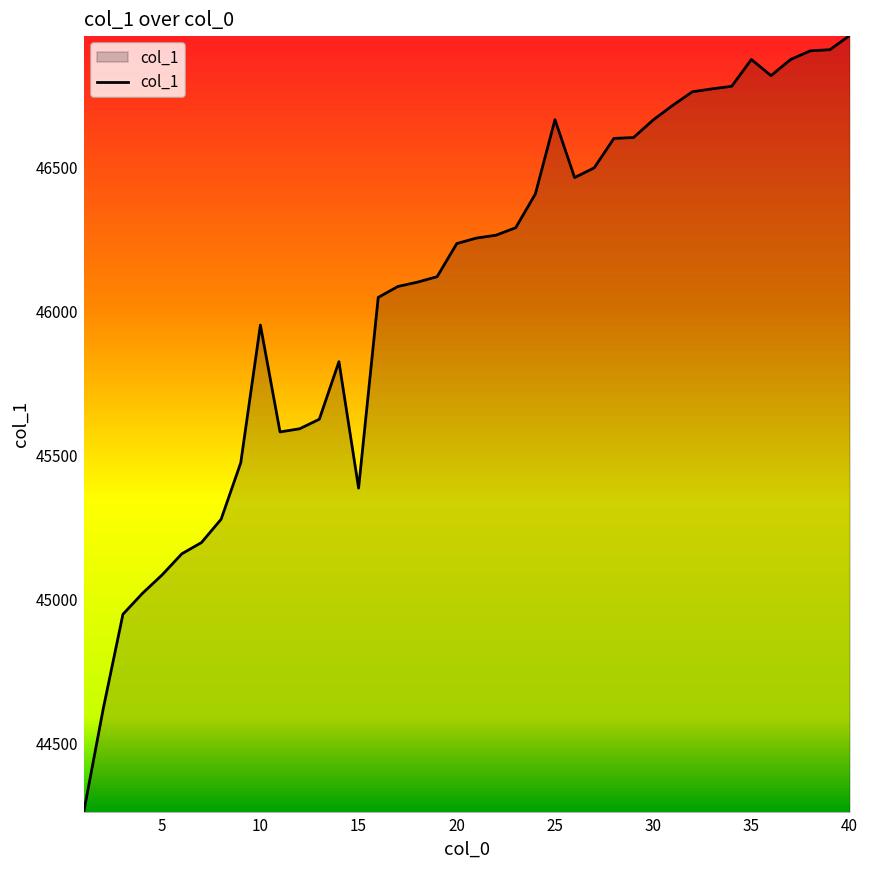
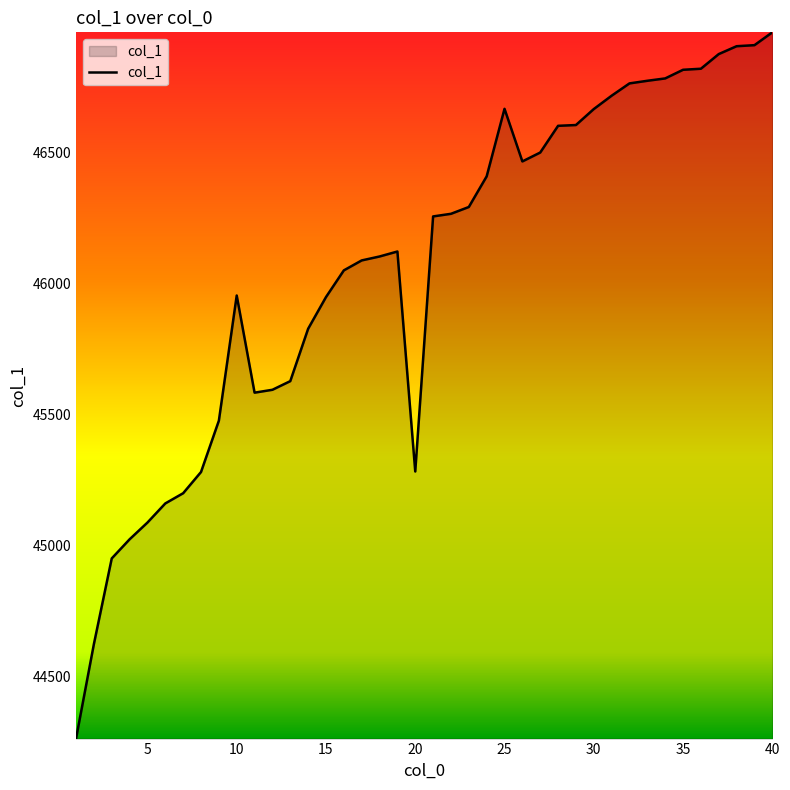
15: 45390 -> 45950
20: 46240 -> 45280
35: 46880 -> 46820
